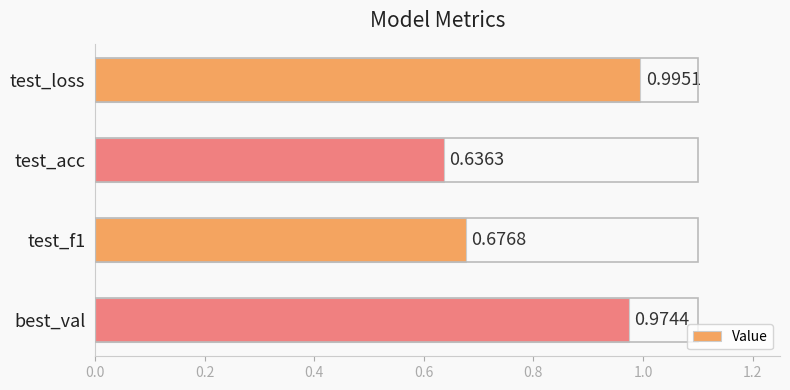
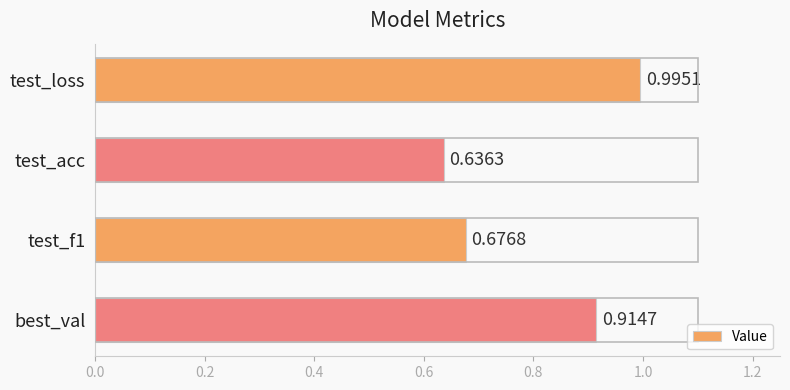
best_val: 0.9744 -> 0.9147
